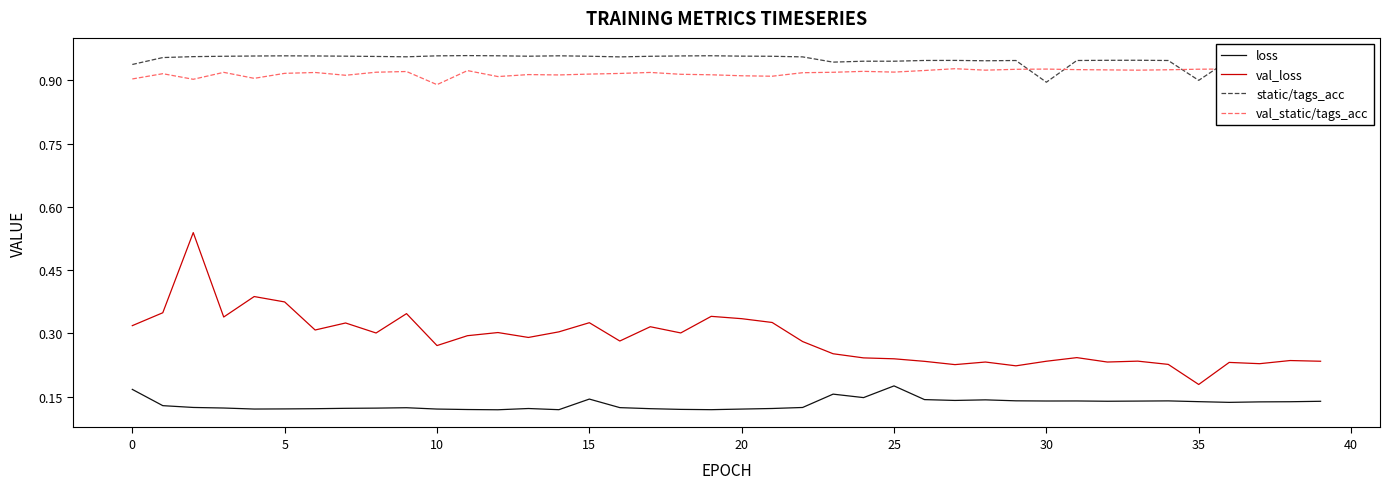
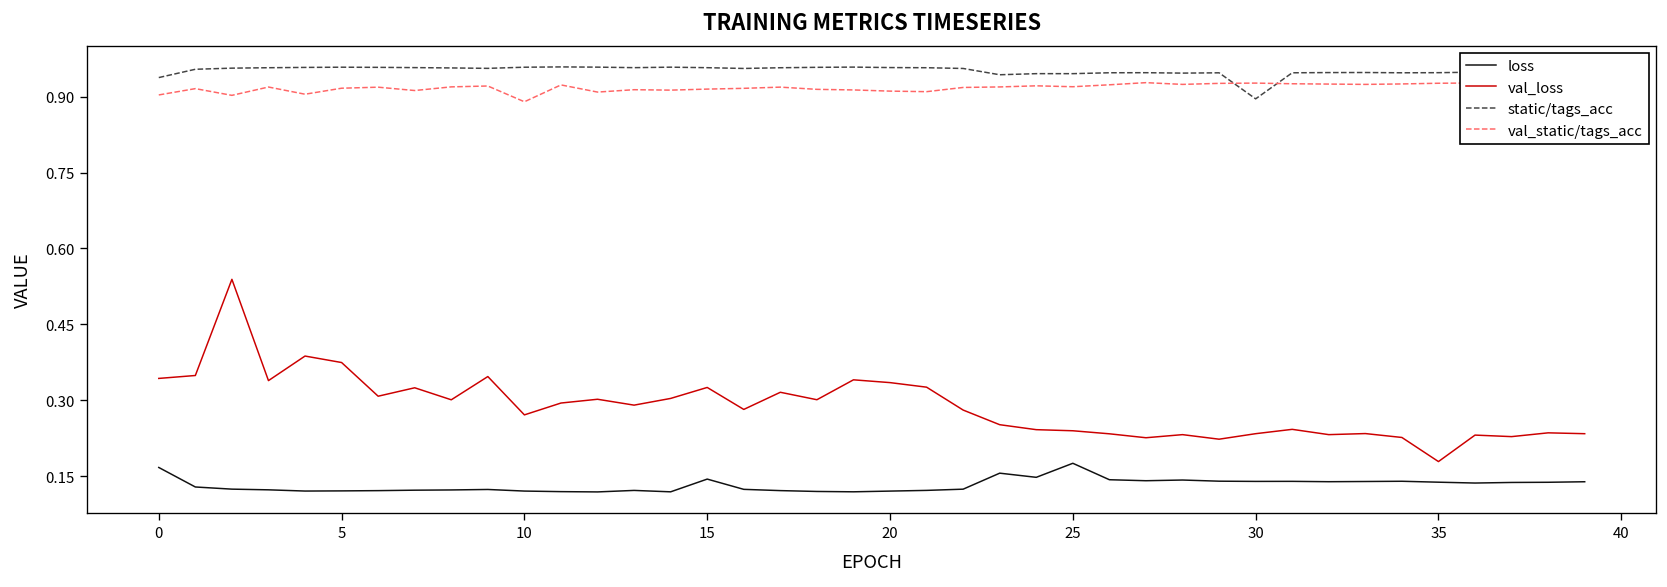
val_loss, 0: 0.32 -> 0.34
static/tags_acc, 35: 0.90 -> 0.95
